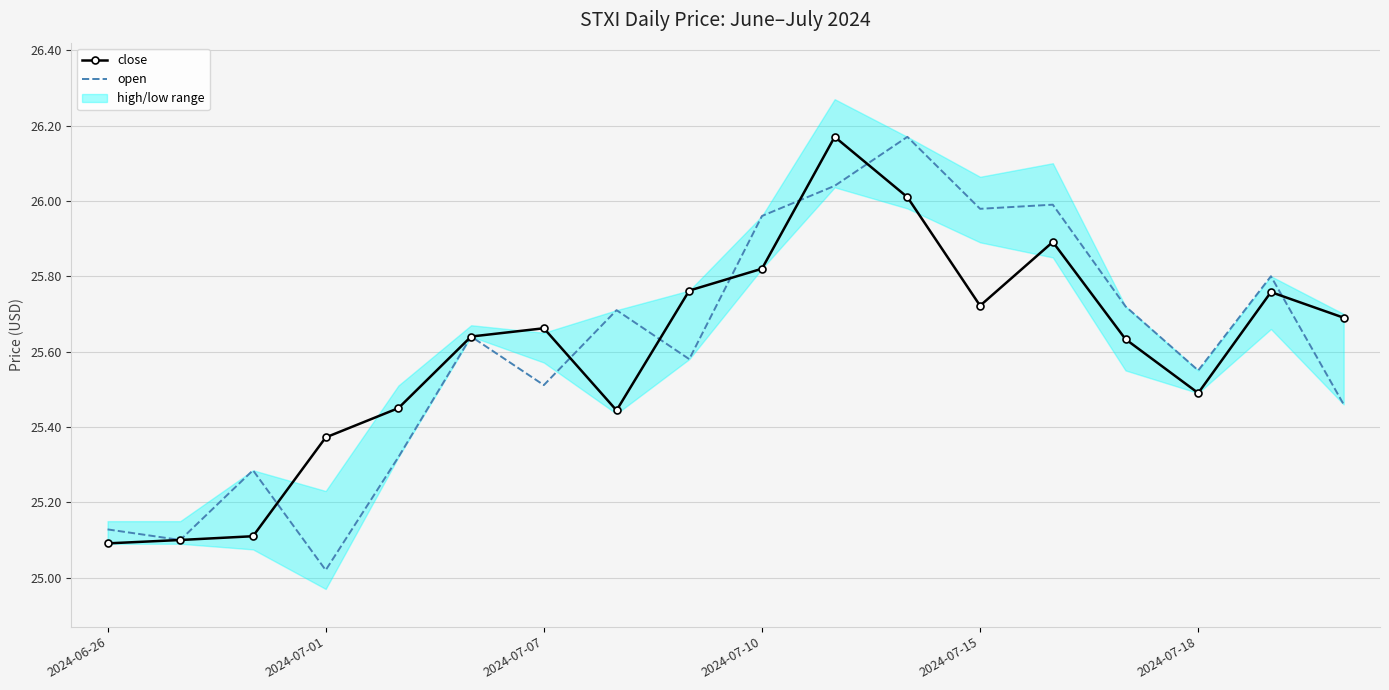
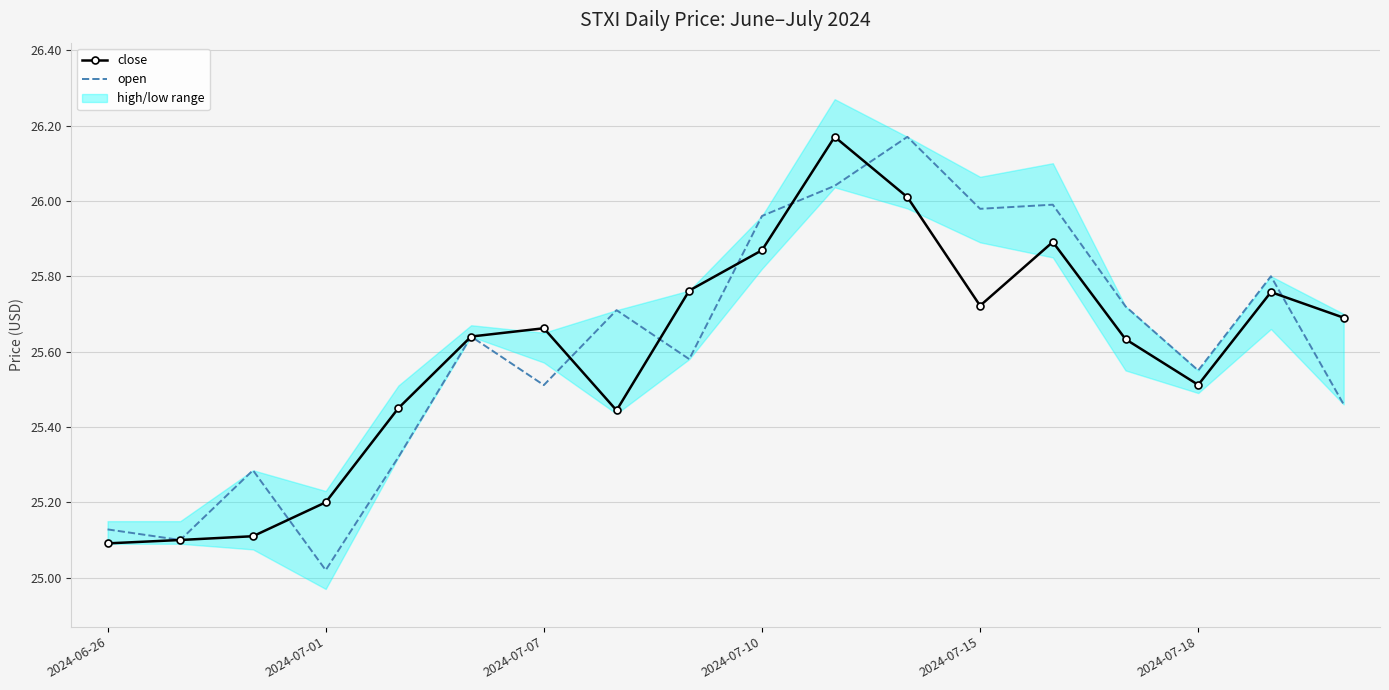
close, 2024-07-01: 25.37 -> 25.20
close, 2024-07-10: 25.82 -> 25.87
close, 2024-07-18: 25.49 -> 25.51
